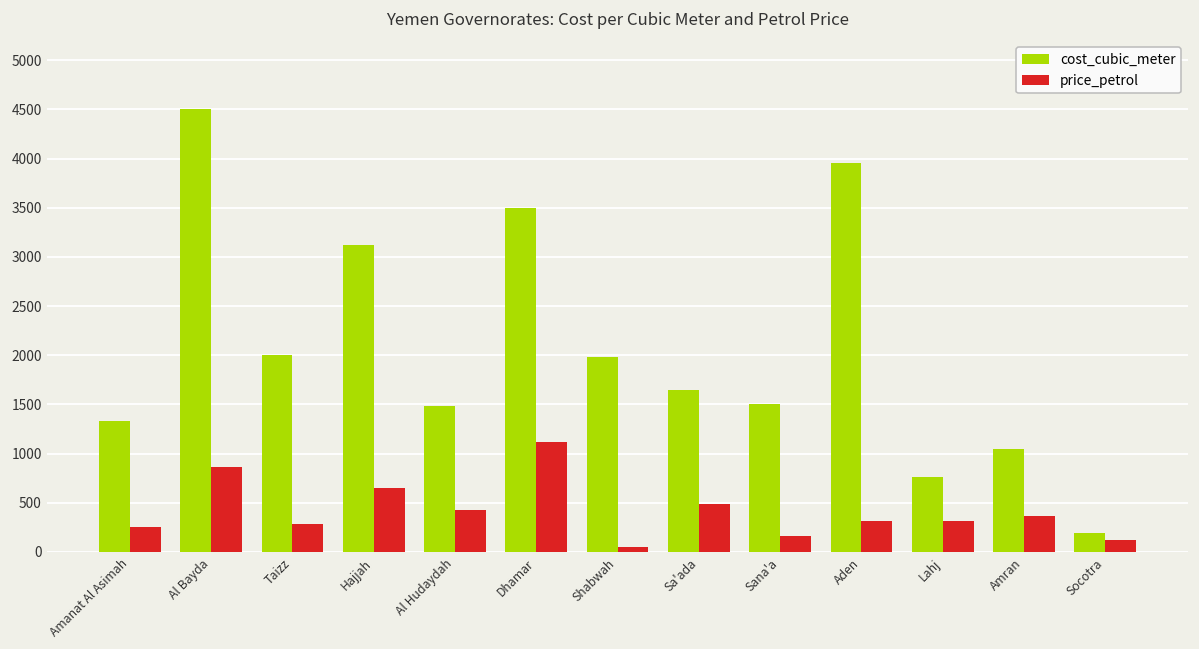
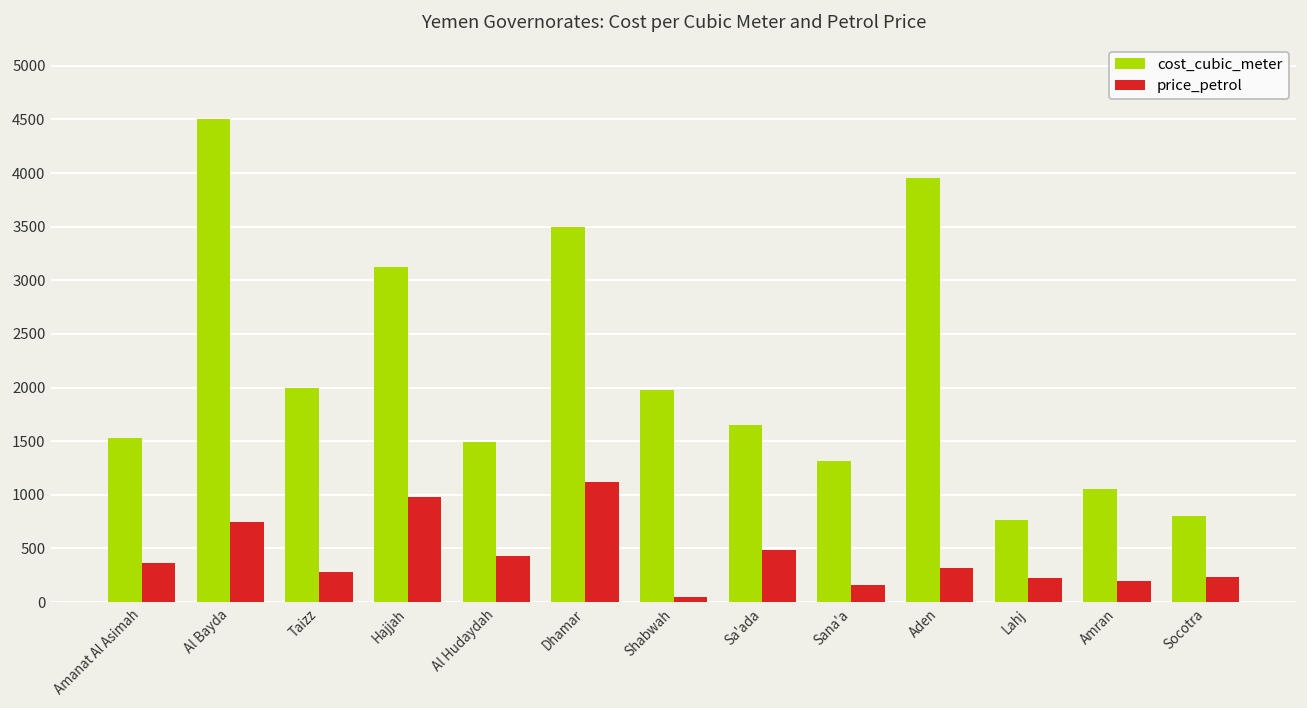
cost_cubic_meter, Amanat Al Asimah: 1300 -> 1500
price_petrol, Amanat Al Asimah: 300 -> 400
price_petrol, Al Bayda: 900 -> 800
price_petrol, Hajjah: 700 -> 1000
cost_cubic_meter, Sana'a: 1500 -> 1300
price_petrol, Lahj: 300 -> 200
price_petrol, Amran: 400 -> 200
cost_cubic_meter, Socotra: 200 -> 800
price_petrol, Socotra: 100 -> 200
